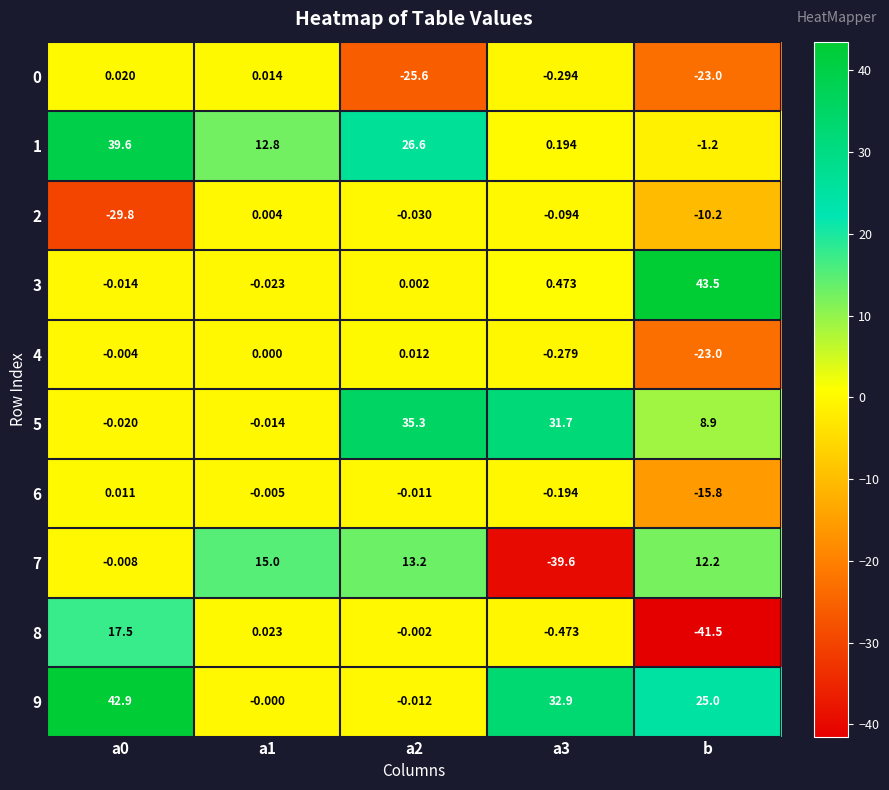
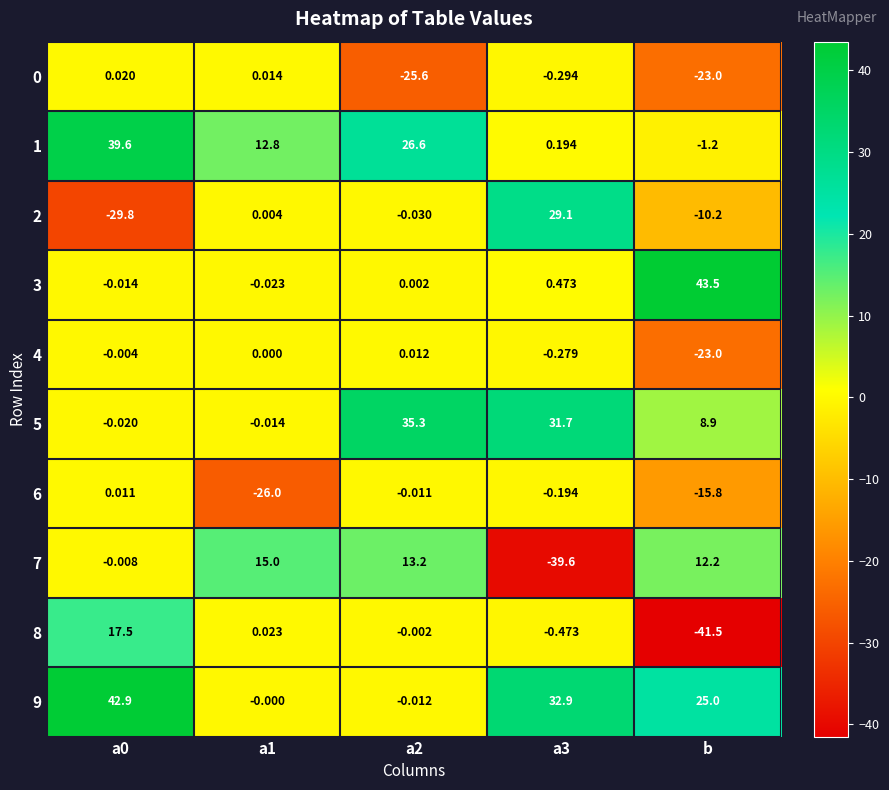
2, a3: -0.094 -> 29.1
6, a1: -0.005 -> -26.0
